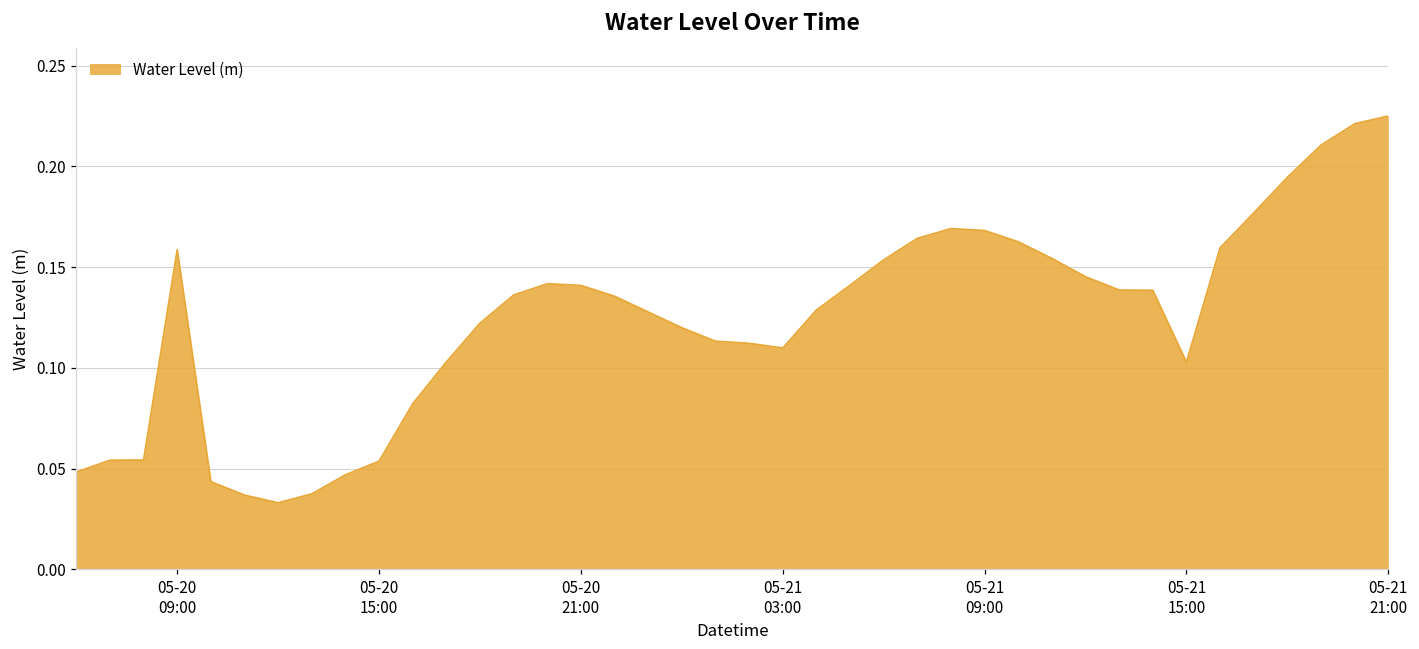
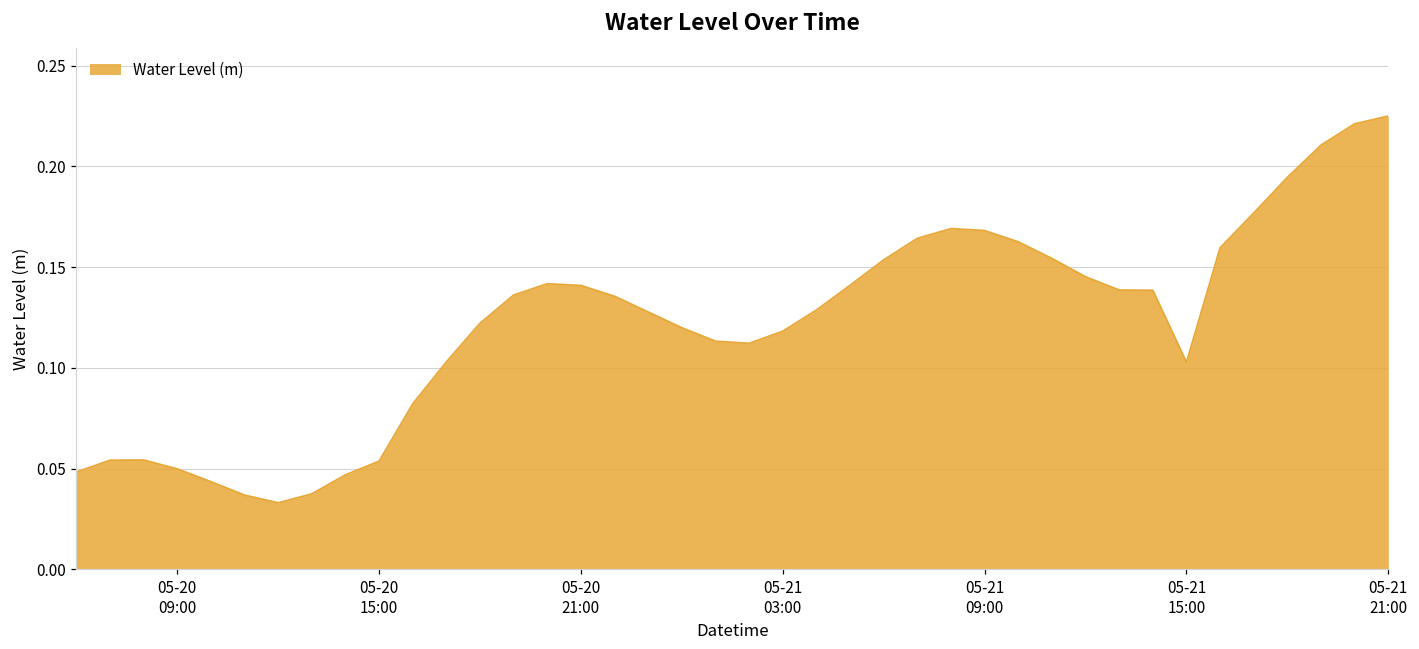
05-20 09:00: 0.159 -> 0.050
05-21 03:00: 0.110 -> 0.118
